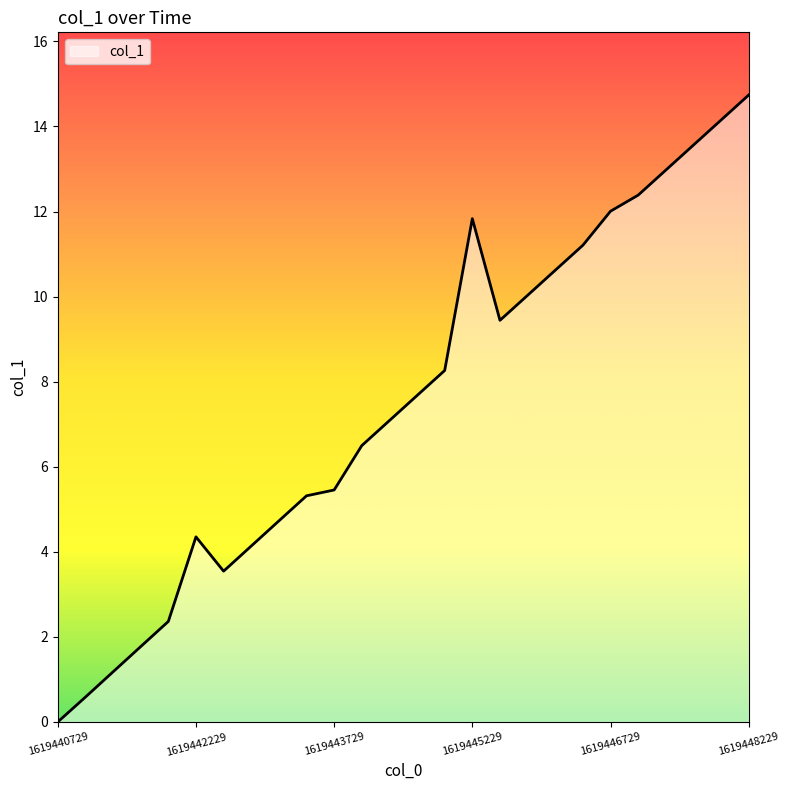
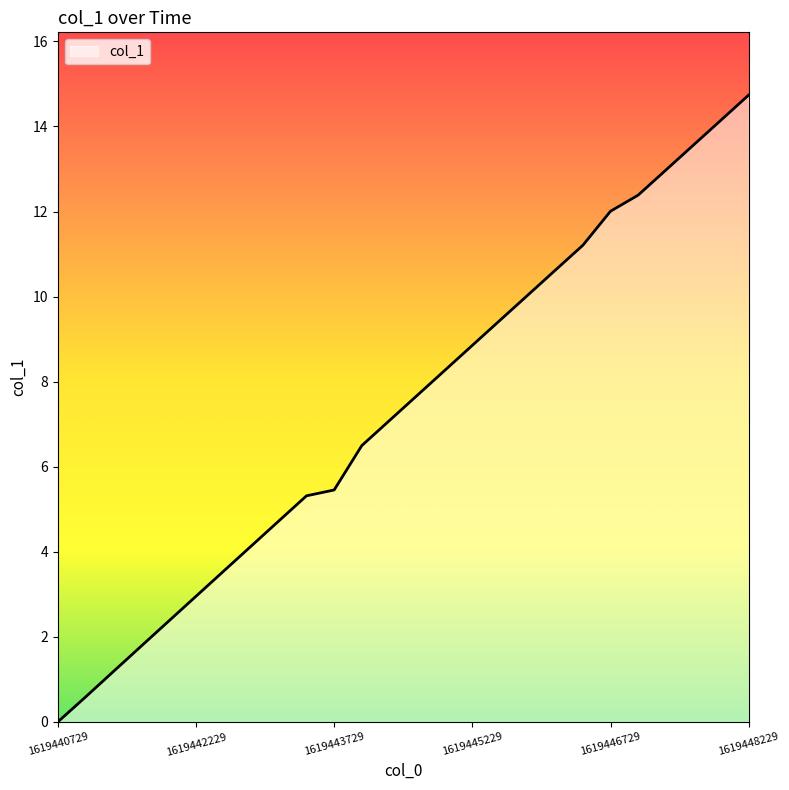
1619442229: 4.4 -> 3.0
1619445229: 11.8 -> 8.9
